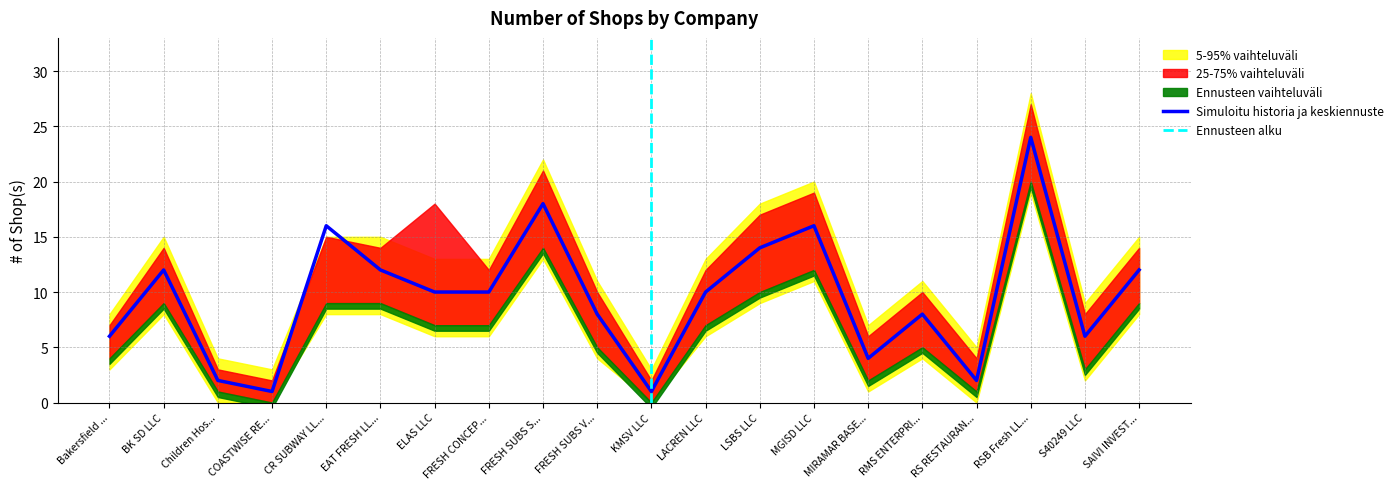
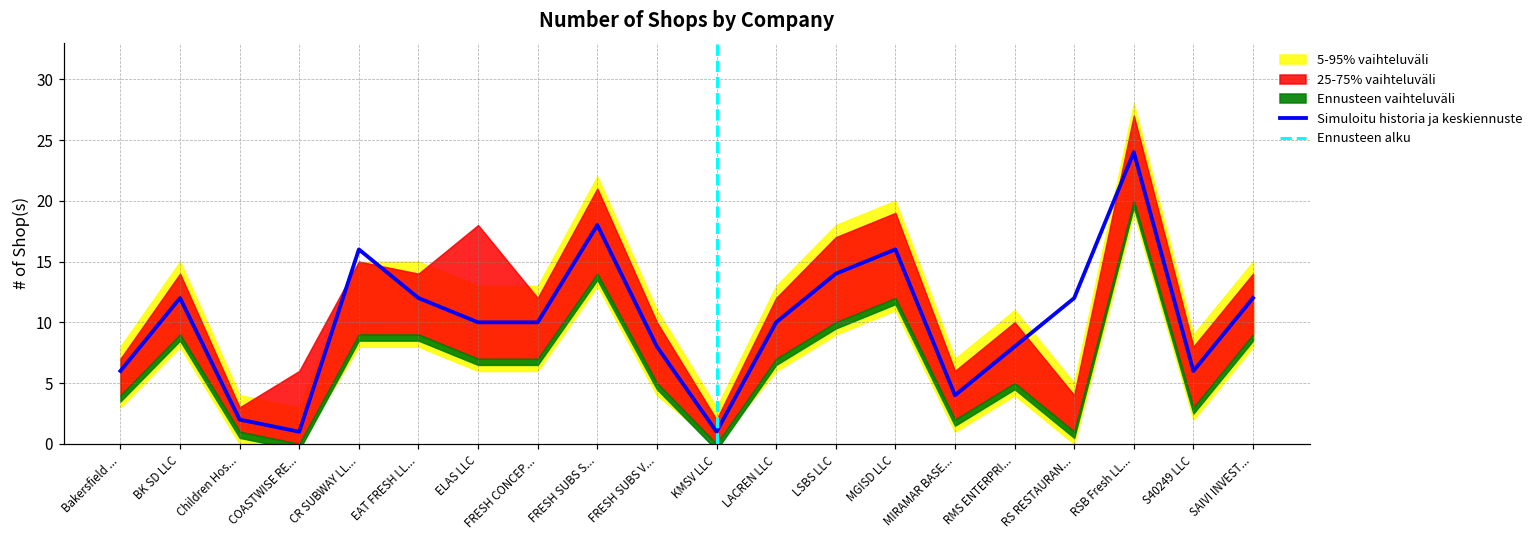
25-75% vaihteluväli, COASTWISE RE...: 2 -> 6
Simuloitu historia ja keskiennuste, RS RESTAURAN...: 2 -> 12
